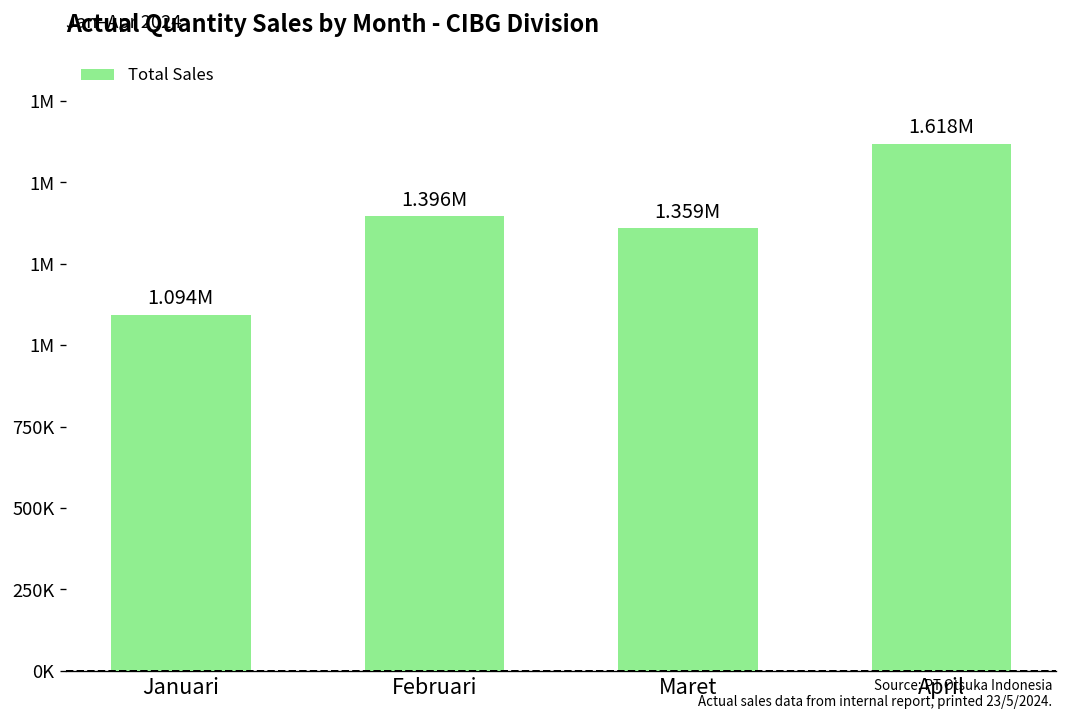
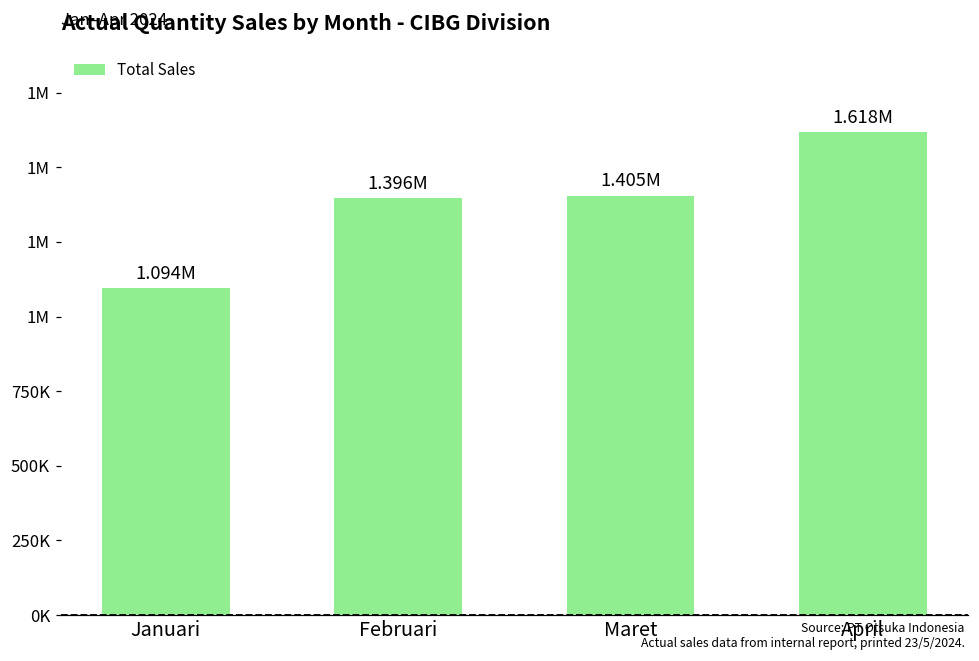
Maret: 1.359M -> 1.405M
